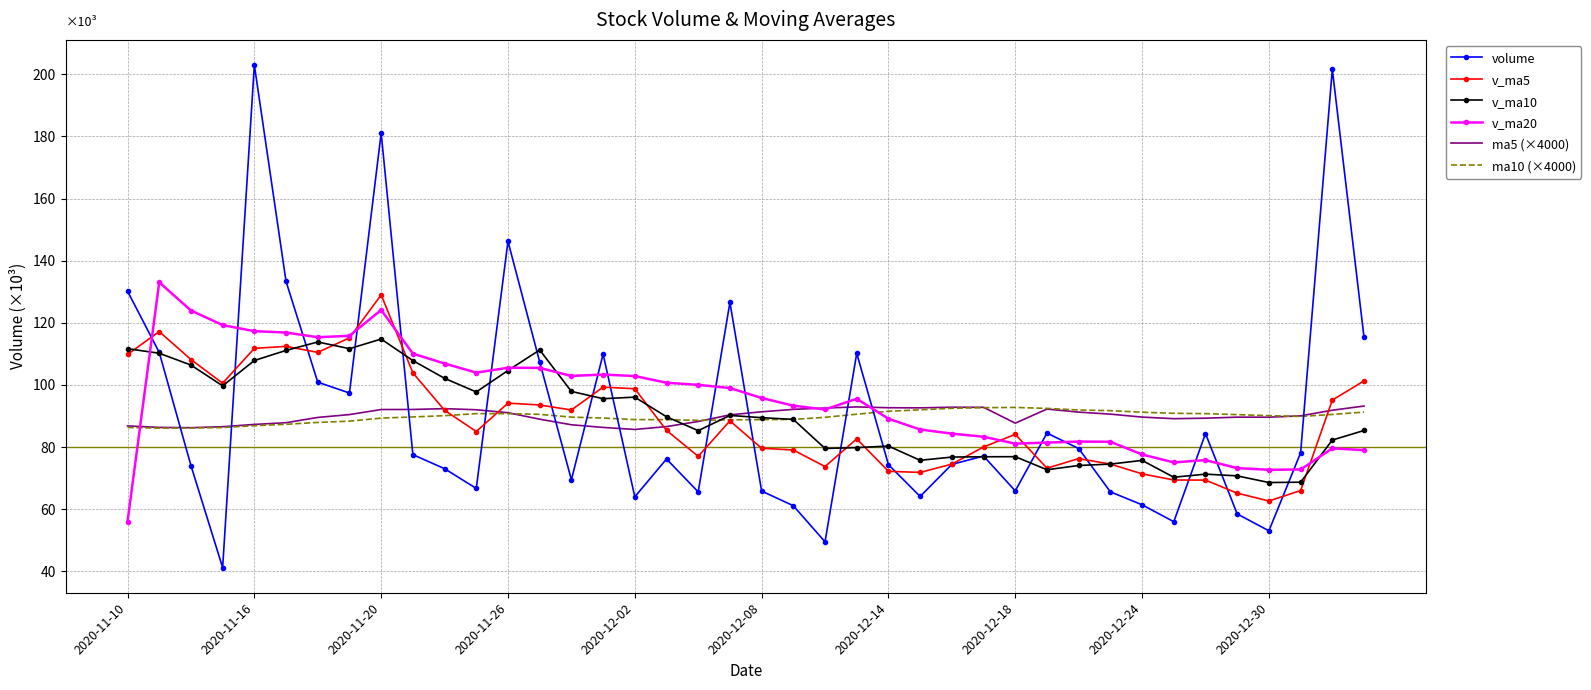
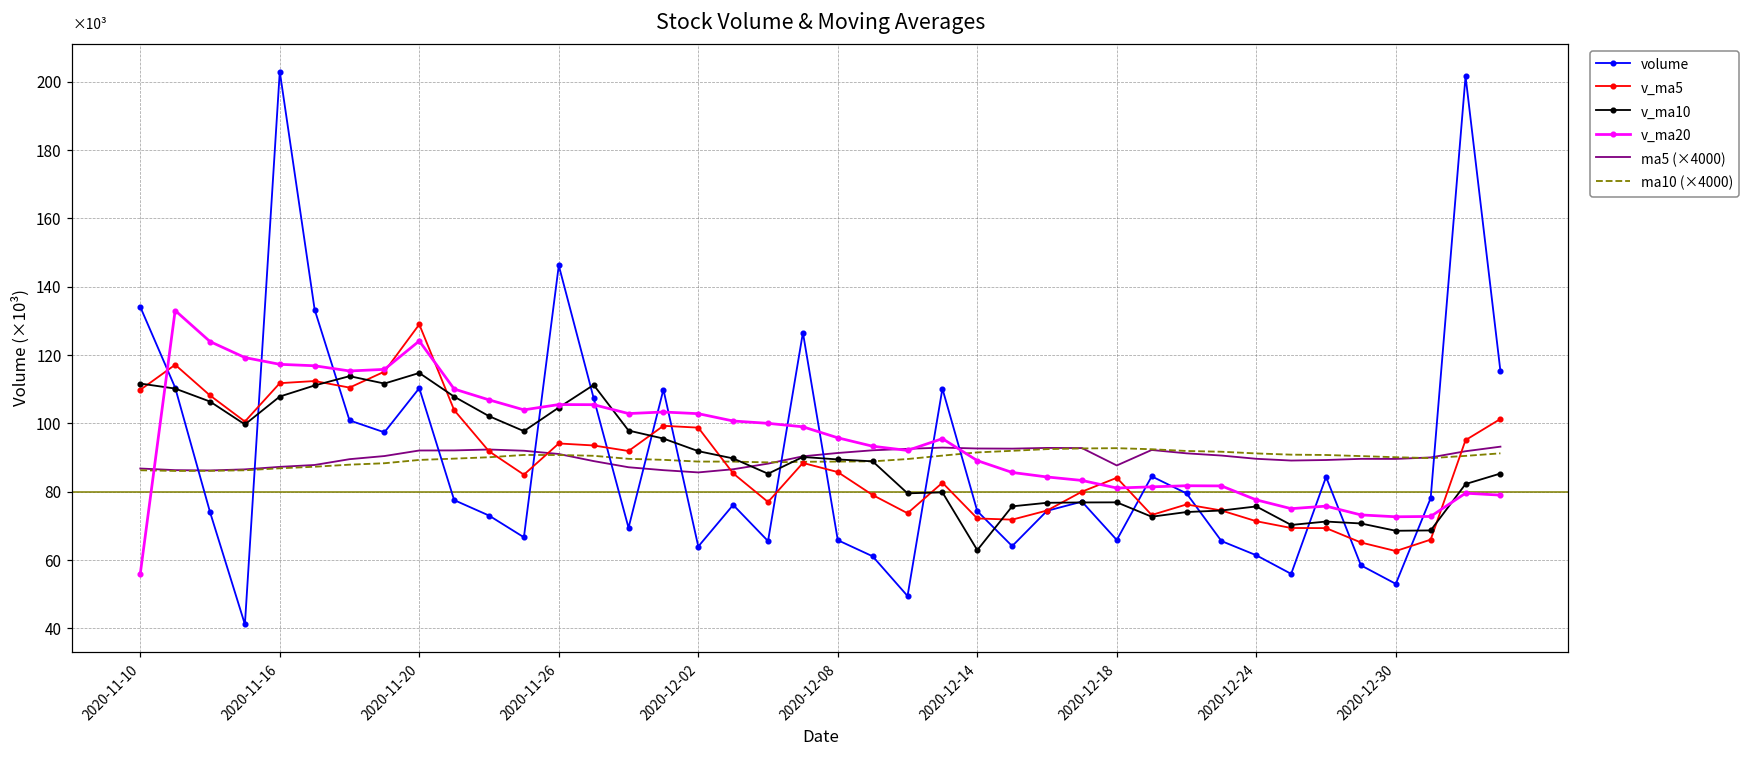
volume, 2020-11-10: 130 -> 134
volume, 2020-11-20: 181 -> 110
v_ma10, 2020-12-02: 96 -> 92
v_ma5, 2020-12-08: 80 -> 86
v_ma10, 2020-12-14: 80 -> 63
